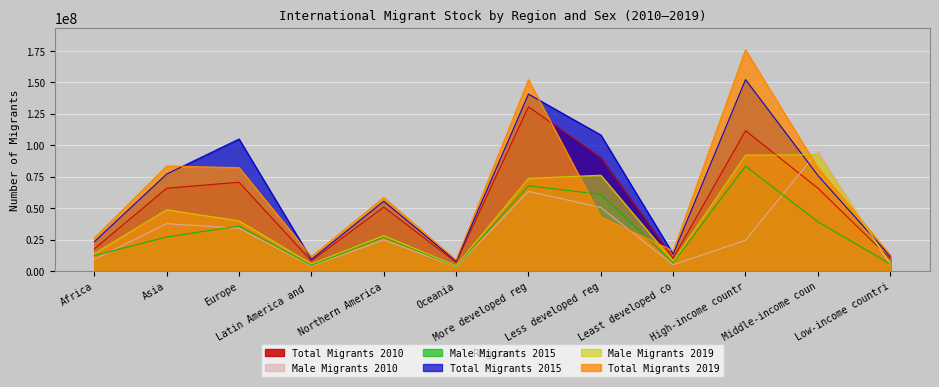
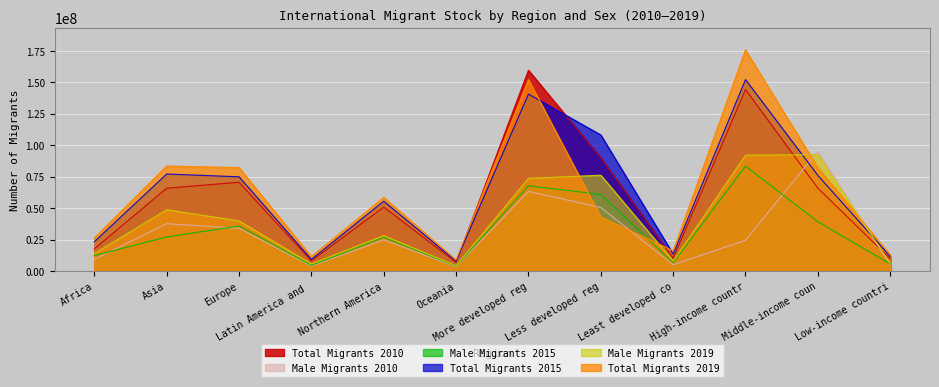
Total Migrants 2015, Europe: 105000000 -> 75000000
Total Migrants 2010, More developed reg: 131000000 -> 160000000
Total Migrants 2010, High-income countr: 112000000 -> 144000000
